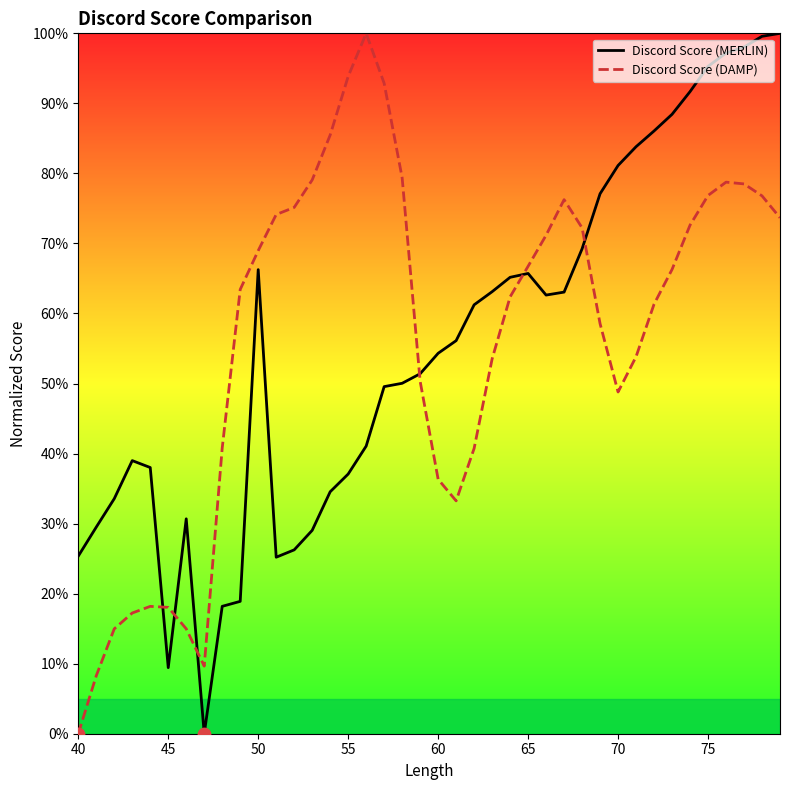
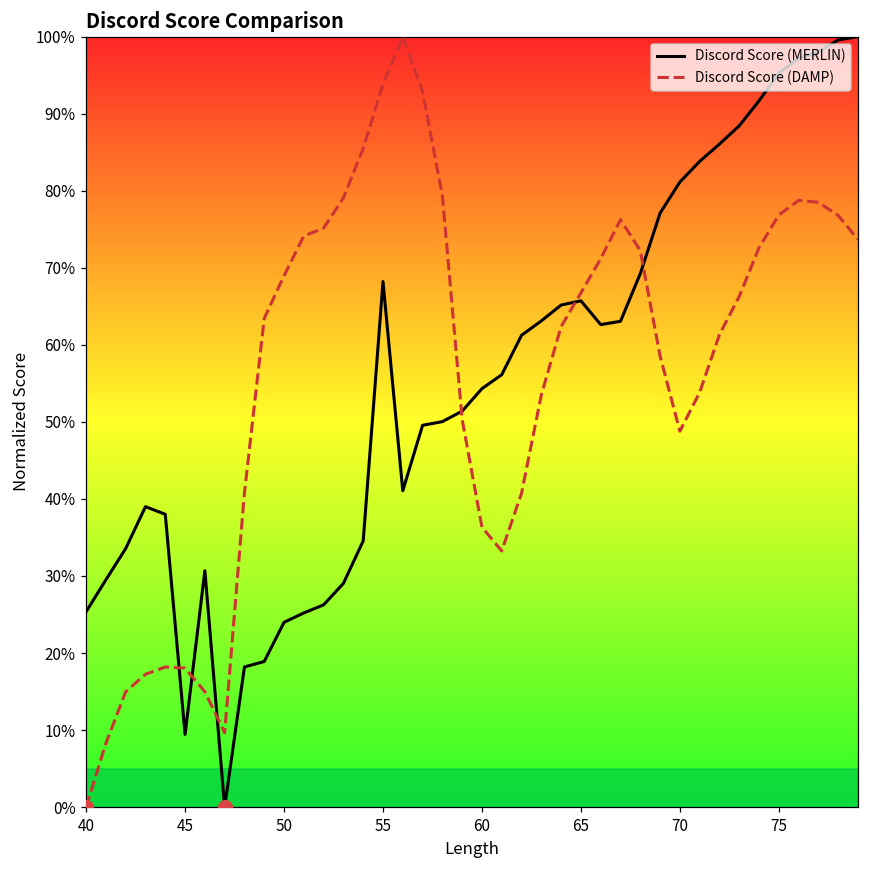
Discord Score (MERLIN), 50: 66% -> 24%
Discord Score (MERLIN), 55: 37% -> 68%
